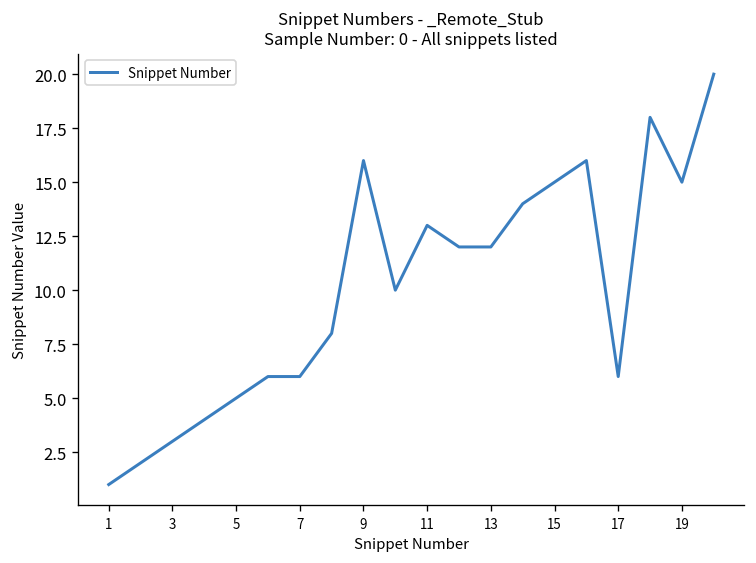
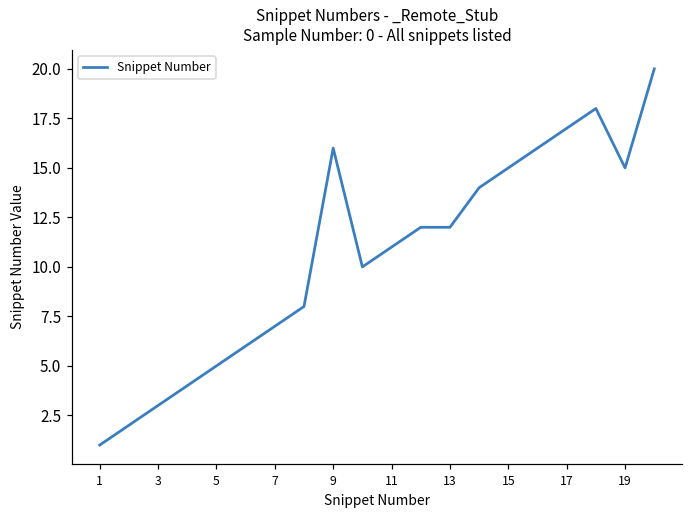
7: 6 -> 7
11: 13 -> 11
17: 6 -> 17
